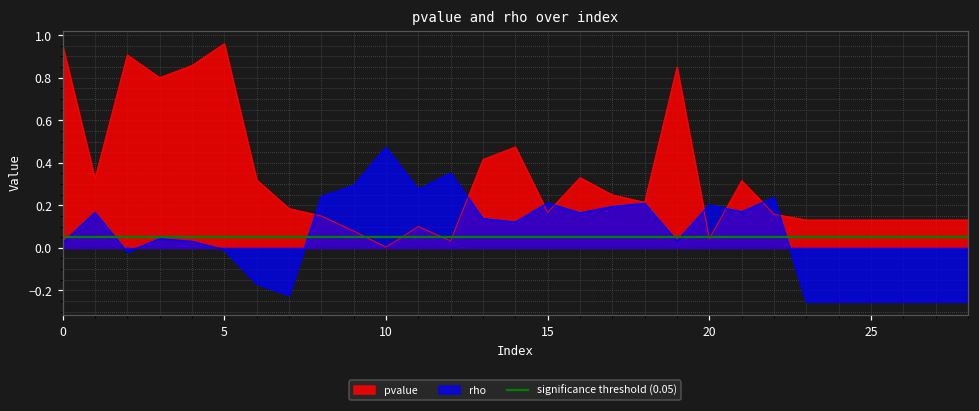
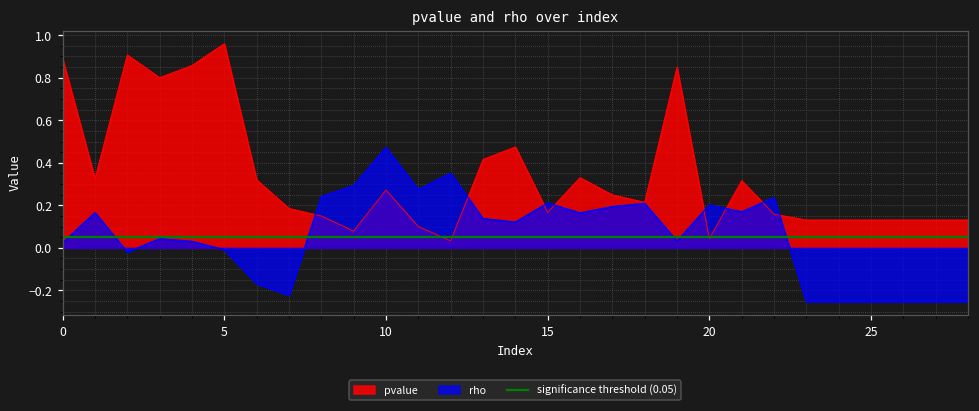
pvalue, 0: 0.95 -> 0.89
pvalue, 10: 0.00 -> 0.27
